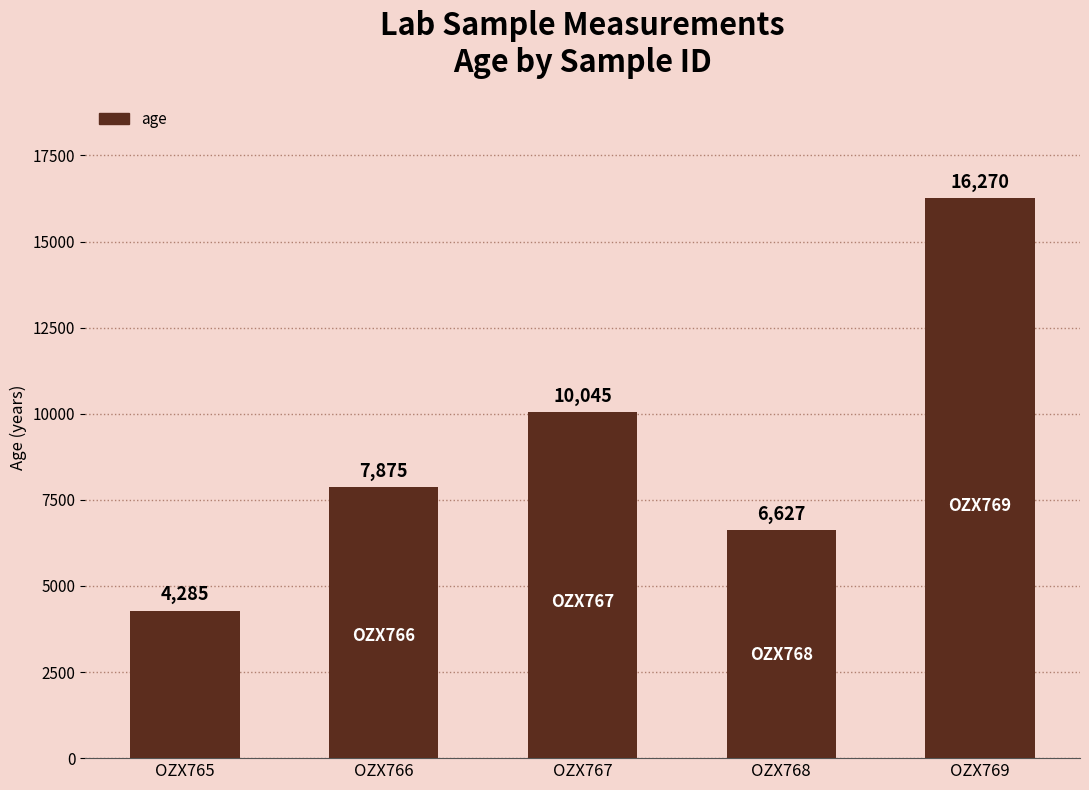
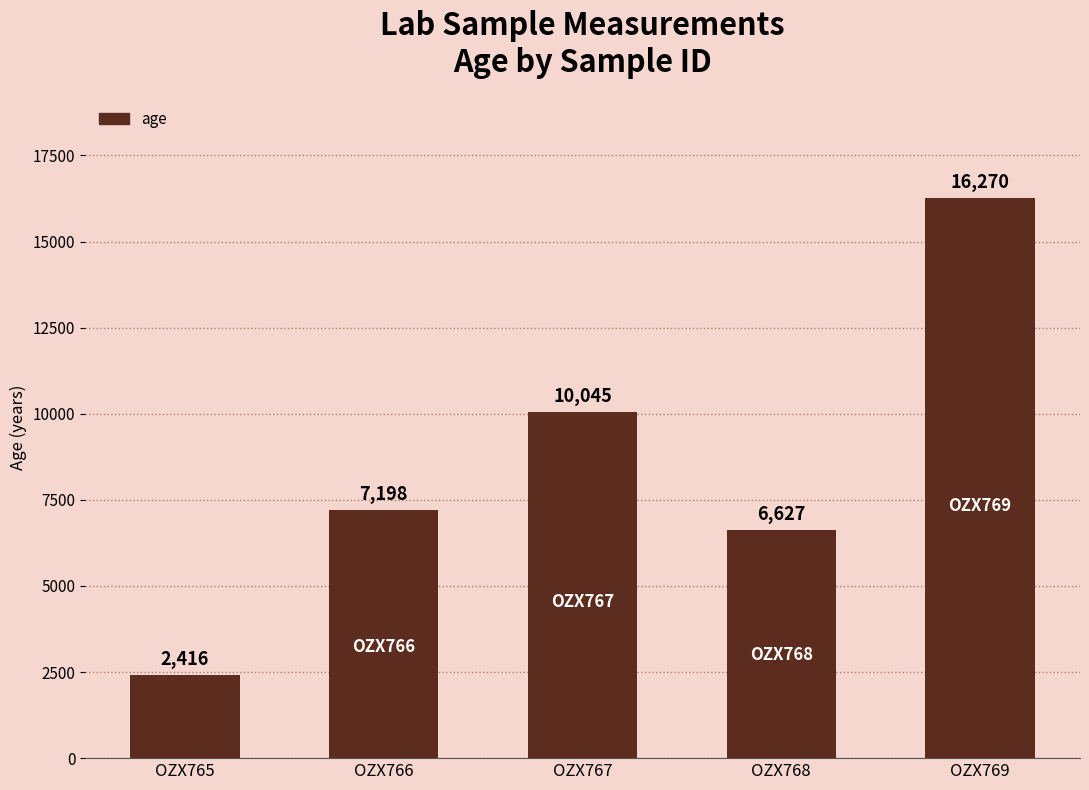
OZX765: 4,285 -> 2,416
OZX766: 7,875 -> 7,198
